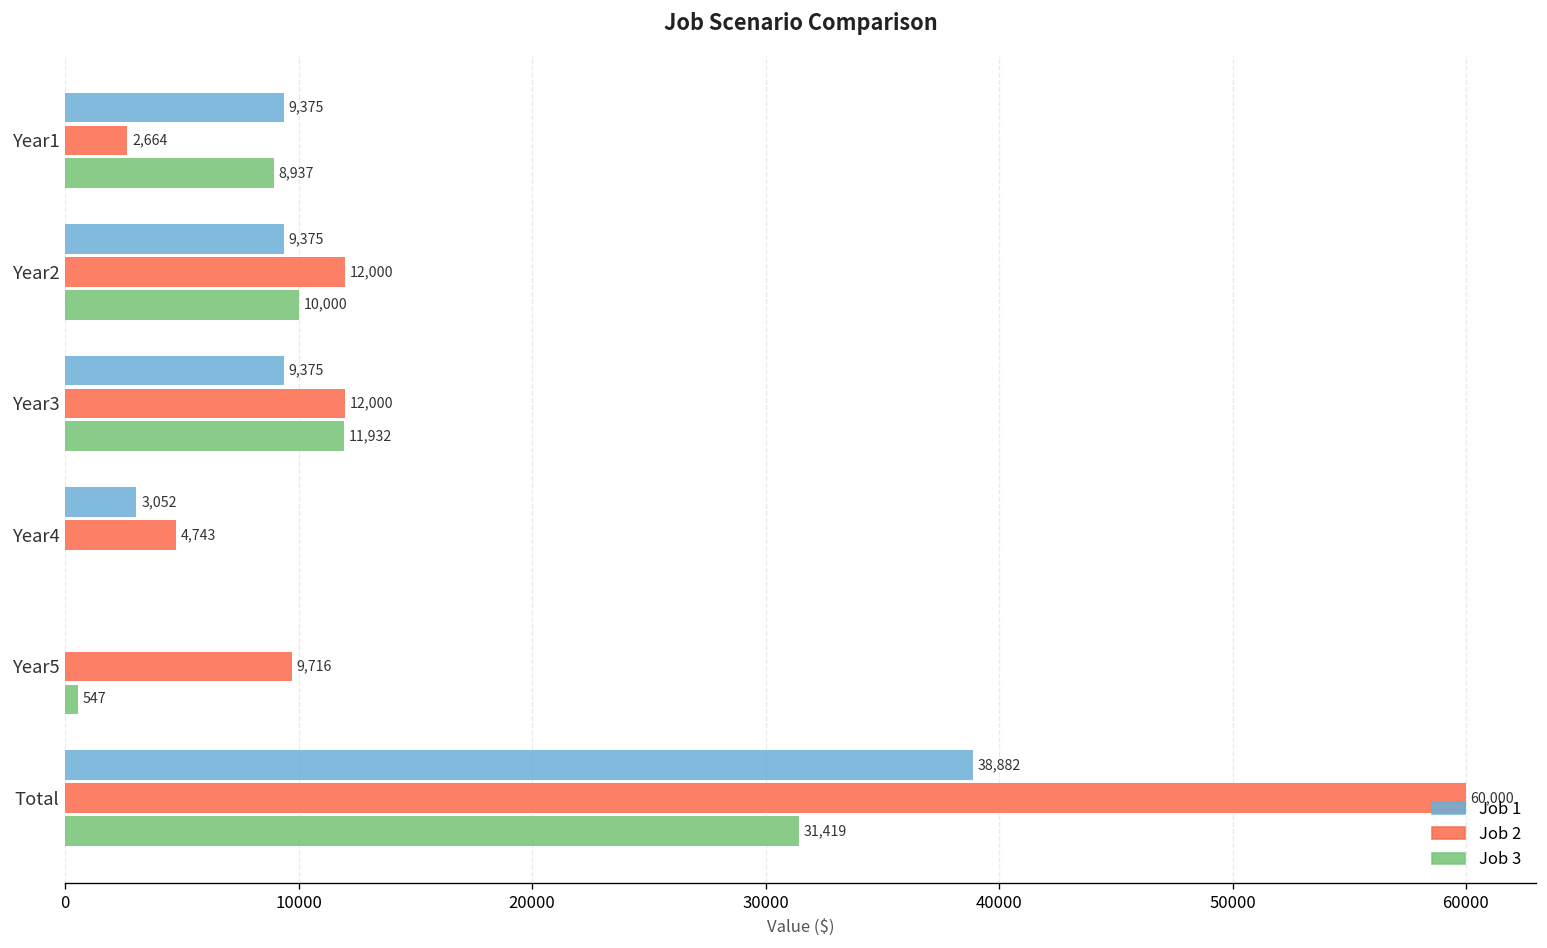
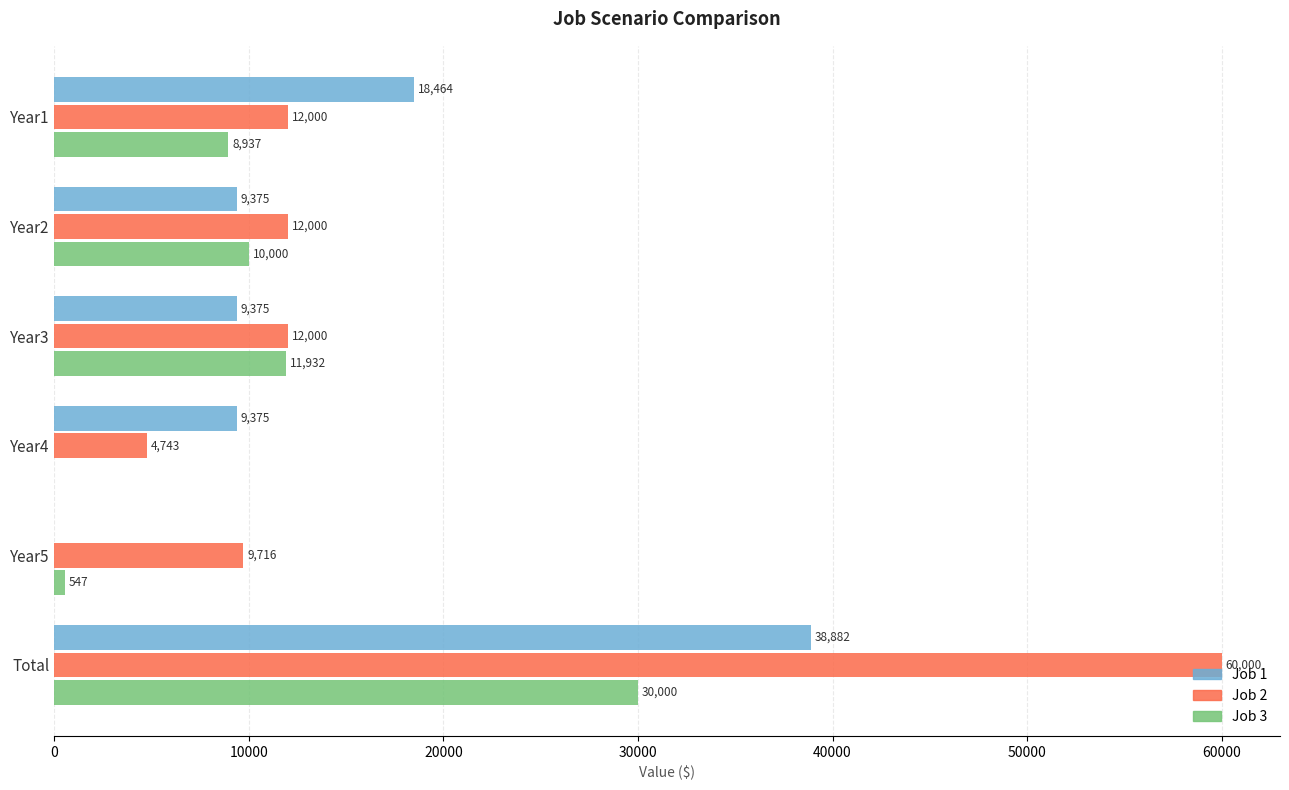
Job 1, Year1: 9,375 -> 18,464
Job 2, Year1: 2,664 -> 12,000
Job 1, Year4: 3,052 -> 9,375
Job 3, Total: 31,419 -> 30,000
